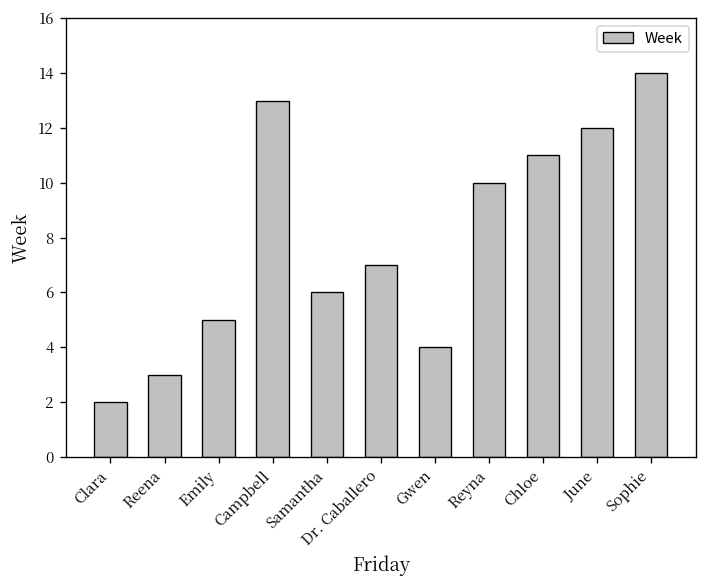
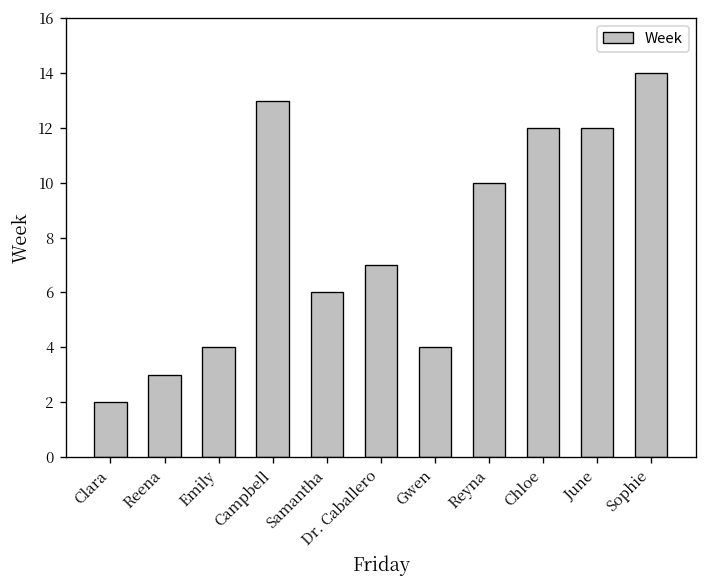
Emily: 5 -> 4
Chloe: 11 -> 12
